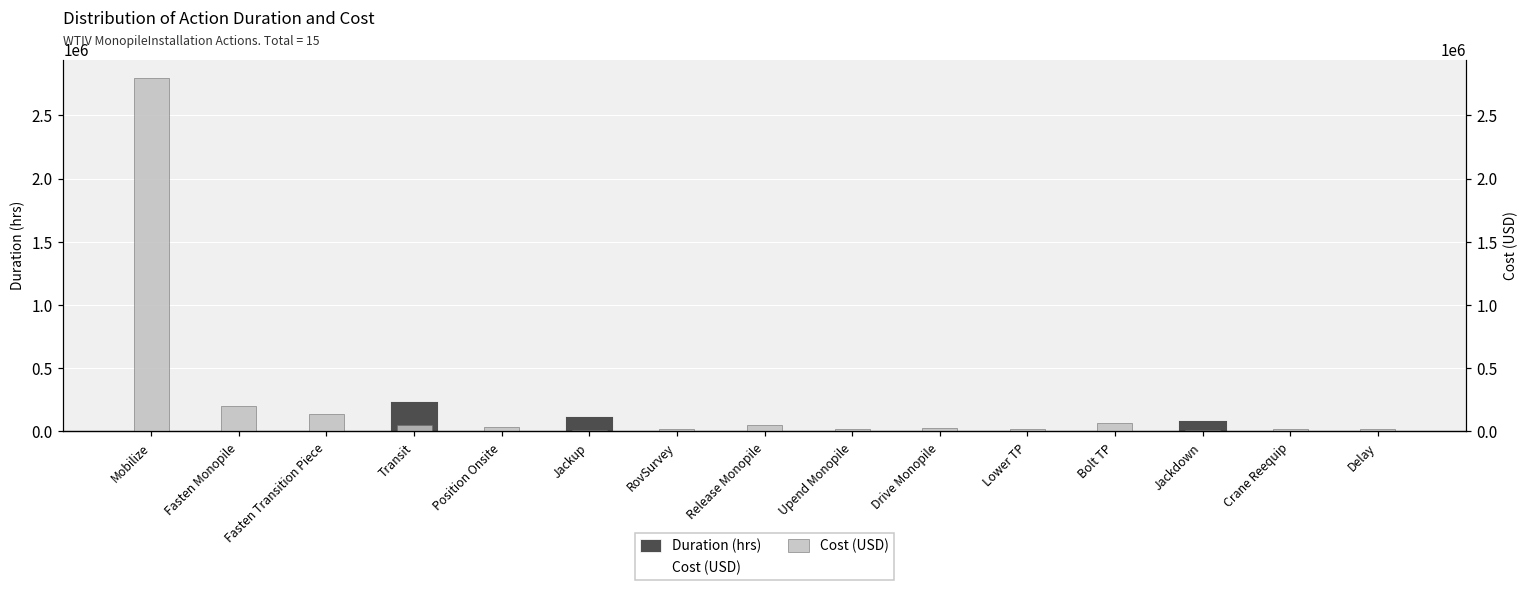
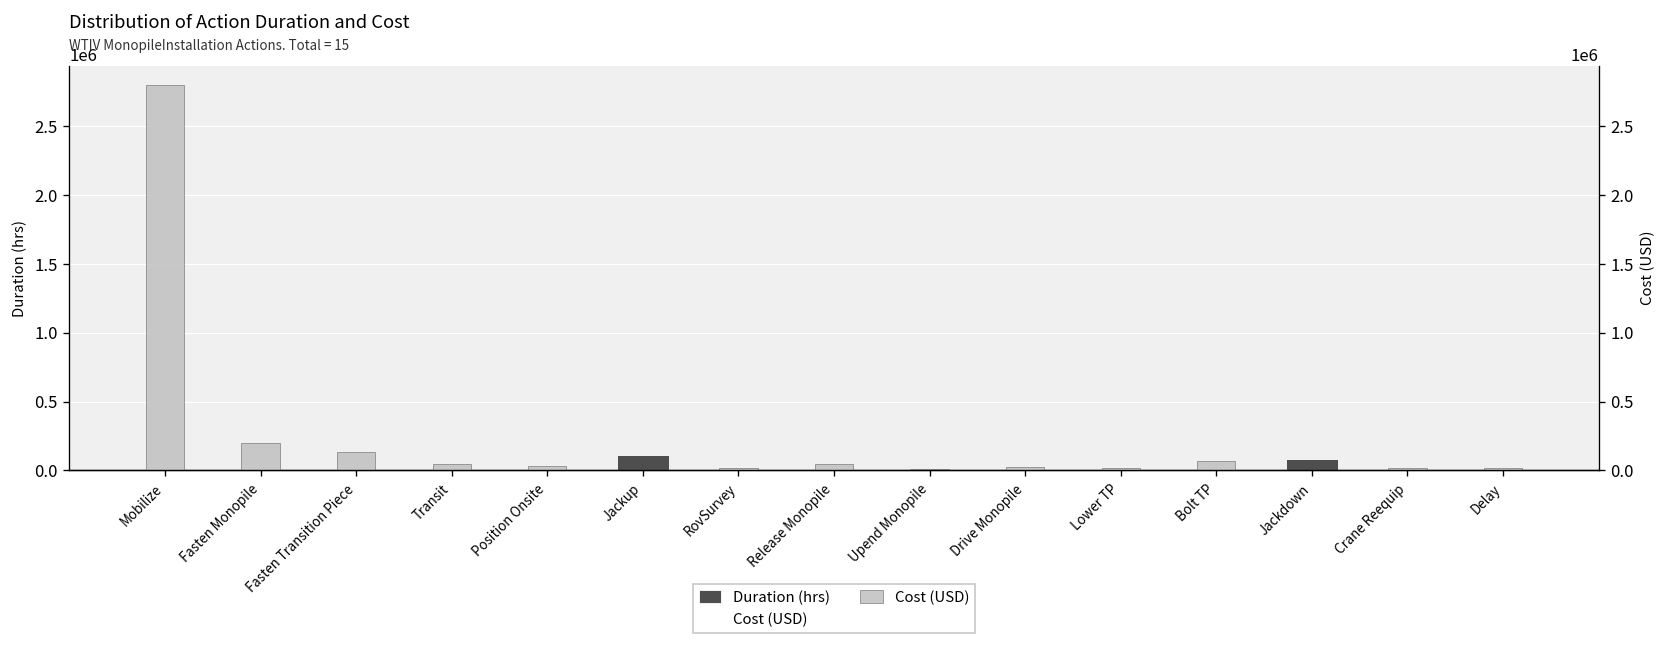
Duration (hrs), Transit: 240000 -> 0
